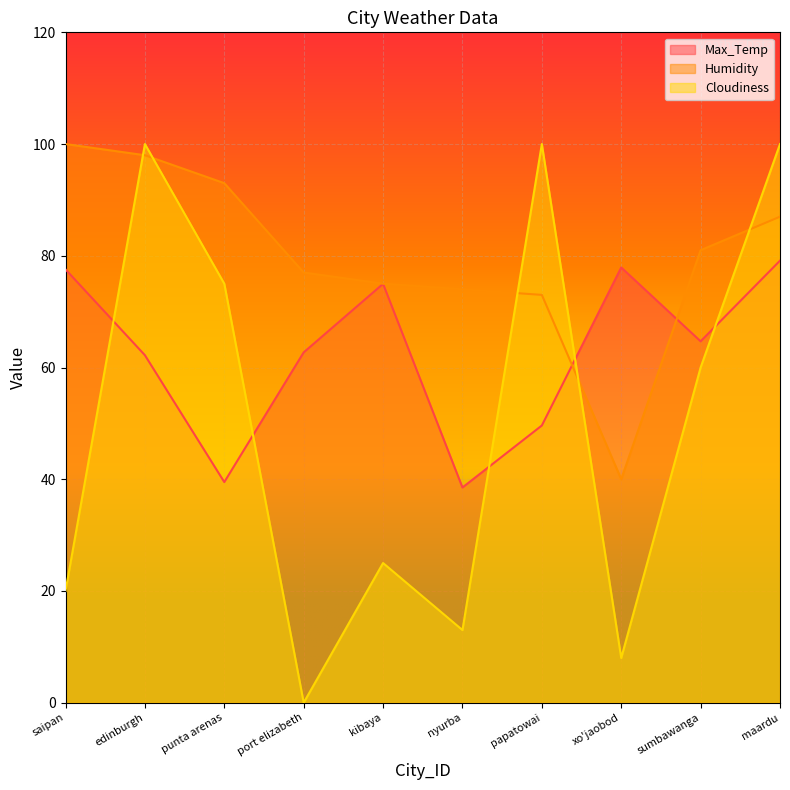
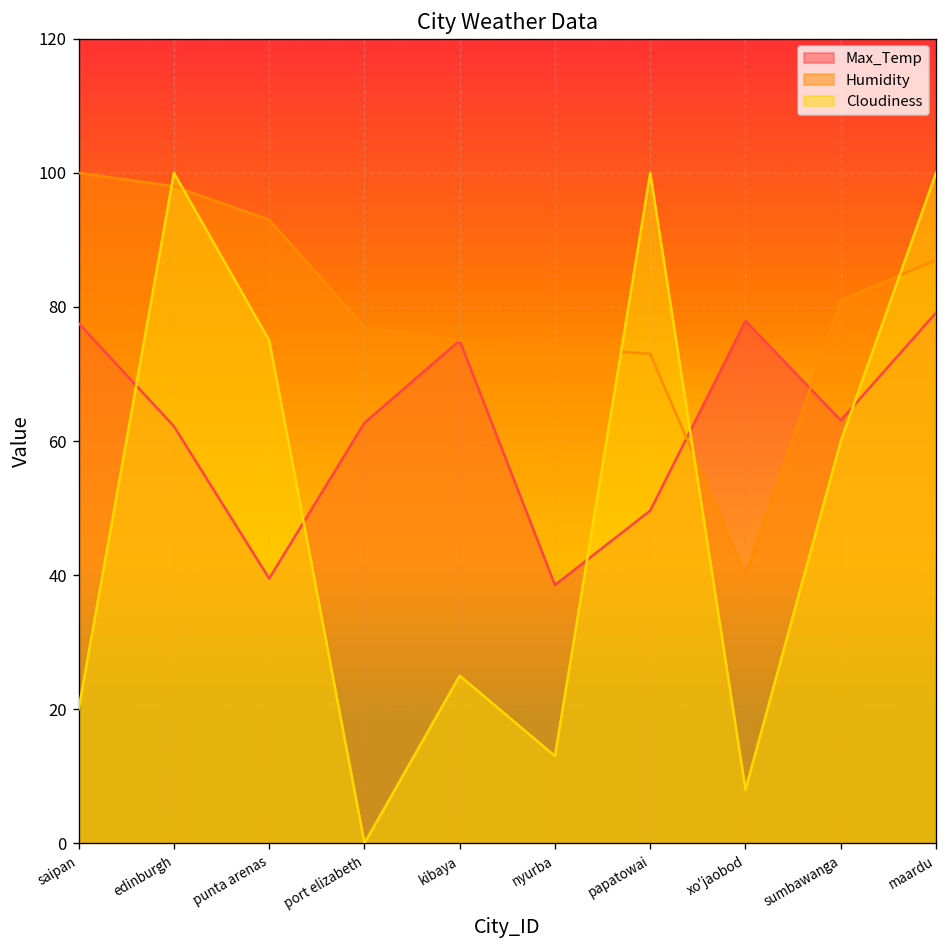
Max_Temp, sumbawanga: 65 -> 63
